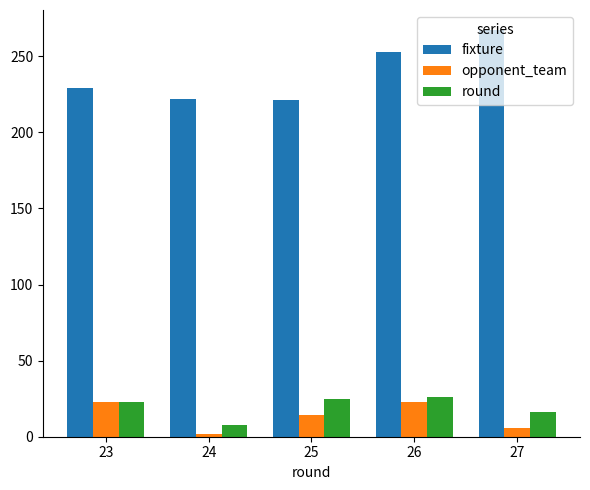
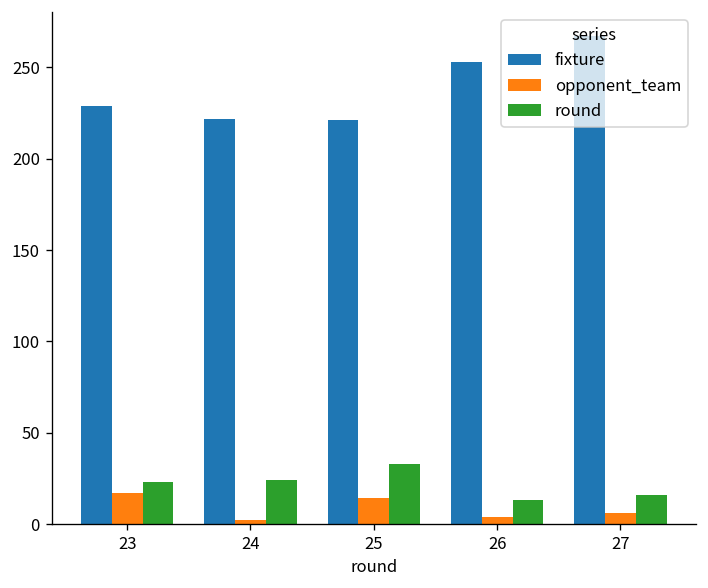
opponent_team, 23: 23 -> 17
round, 24: 8 -> 24
round, 25: 25 -> 33
opponent_team, 26: 23 -> 4
round, 26: 26 -> 13
